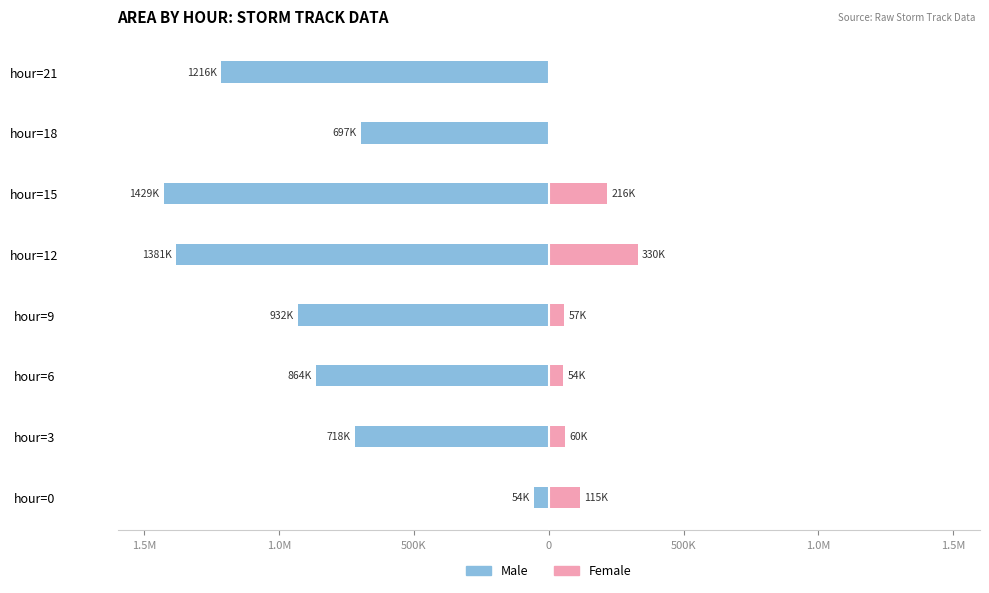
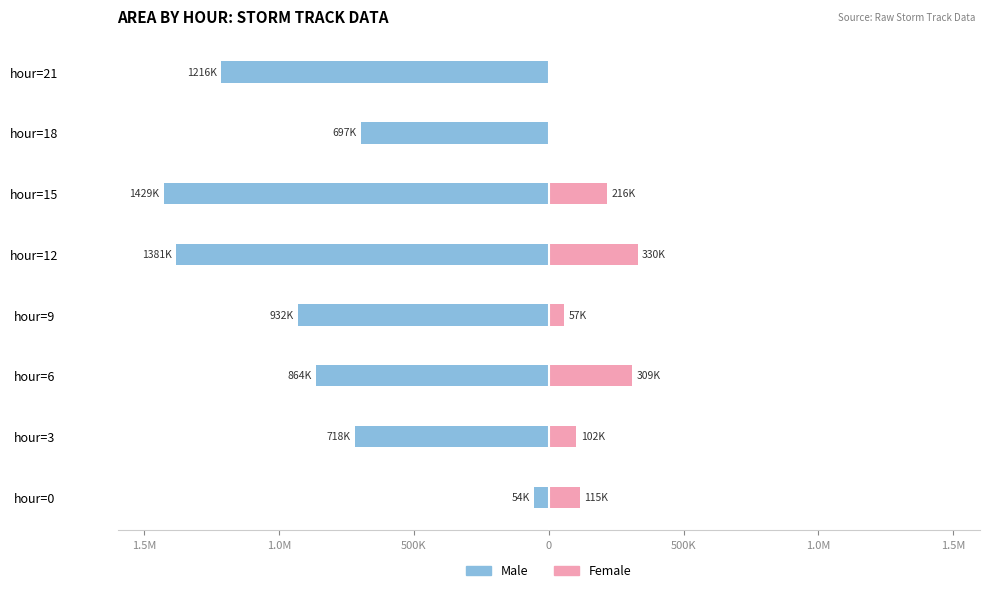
Female, hour=6: 54K -> 309K
Female, hour=3: 60K -> 102K
